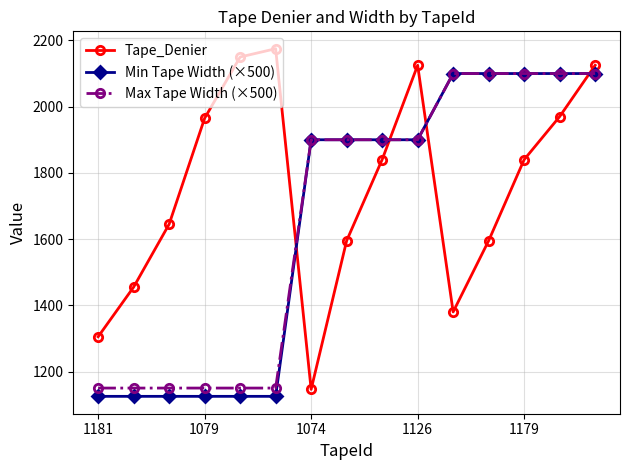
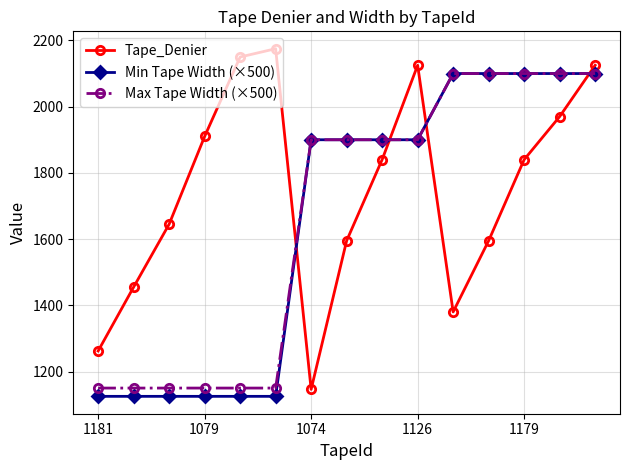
Tape_Denier, 1181: 1310 -> 1260
Tape_Denier, 1079: 1970 -> 1910
